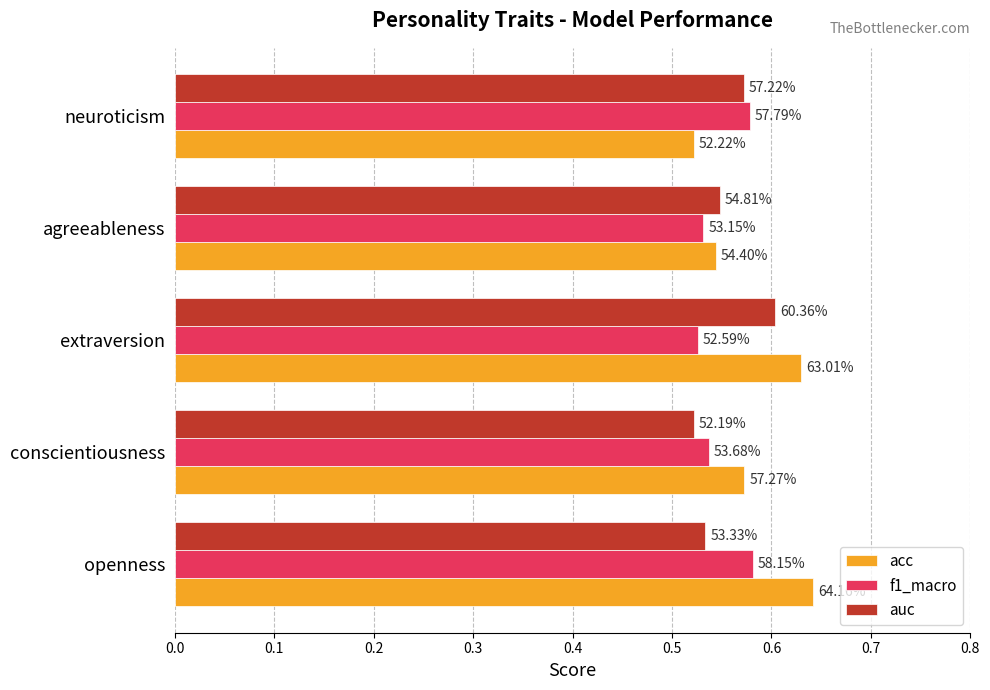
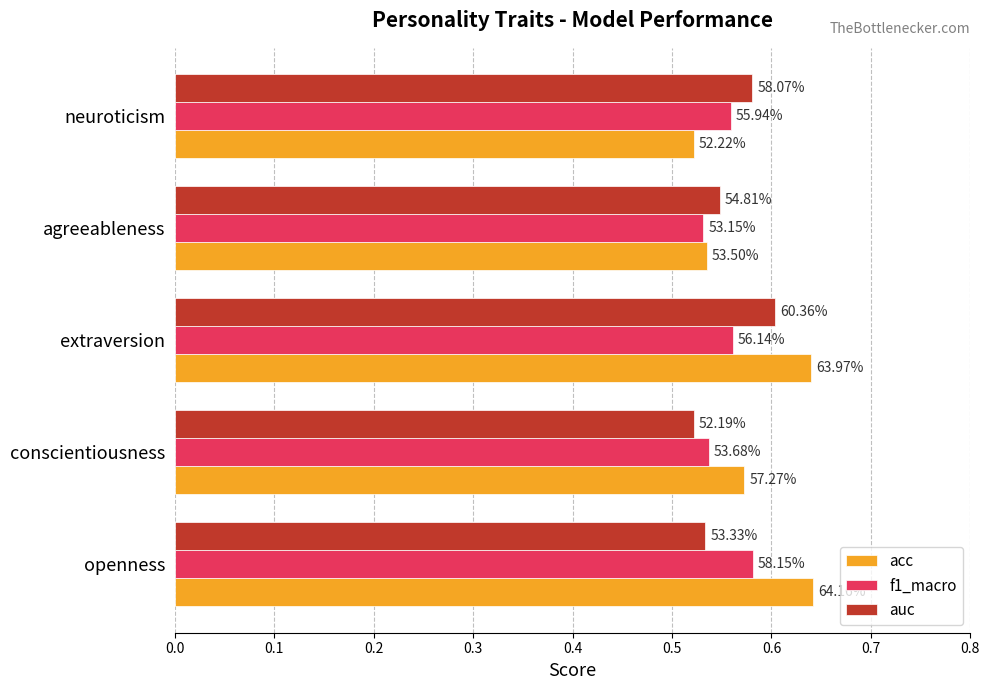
auc, neuroticism: 57.22% -> 58.07%
f1_macro, neuroticism: 57.79% -> 55.94%
acc, agreeableness: 54.40% -> 53.50%
f1_macro, extraversion: 52.59% -> 56.14%
acc, extraversion: 63.01% -> 63.97%
